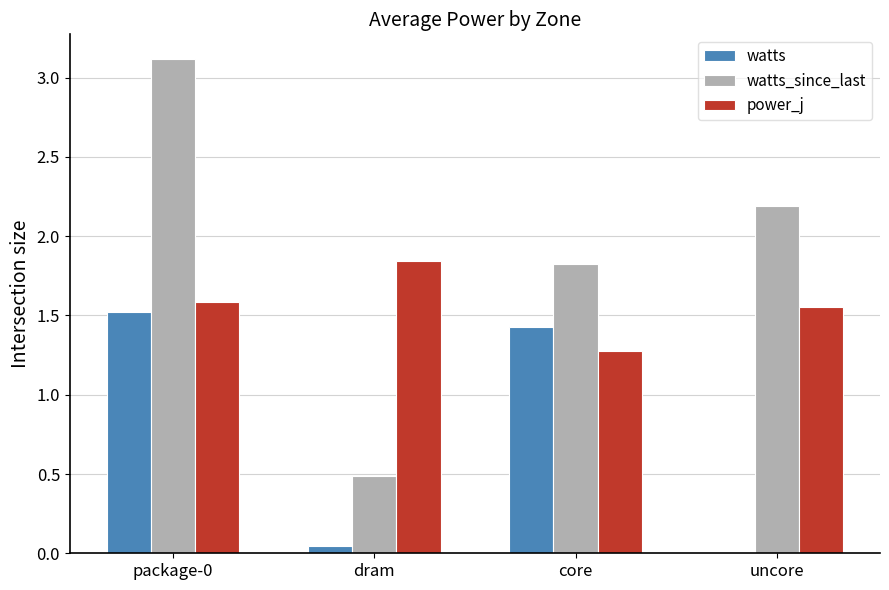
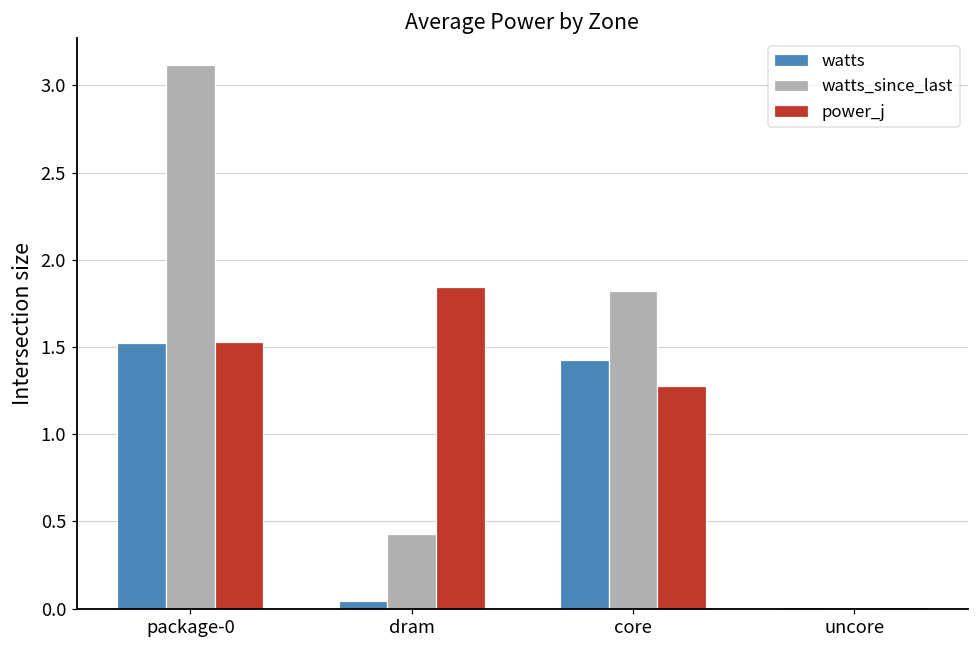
power_j, package-0: 1.59 -> 1.53
watts_since_last, dram: 0.48 -> 0.43
watts_since_last, uncore: 2.19 -> 0.01
power_j, uncore: 1.55 -> 0.01
